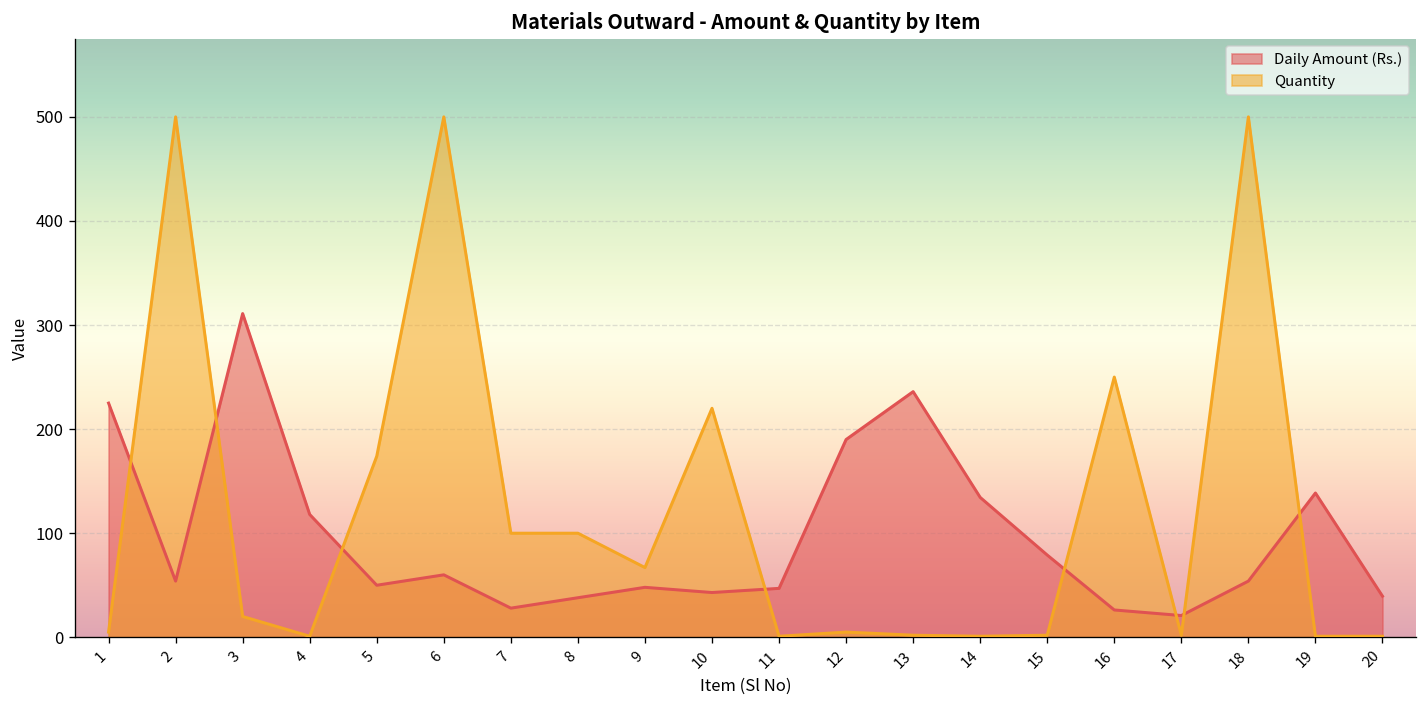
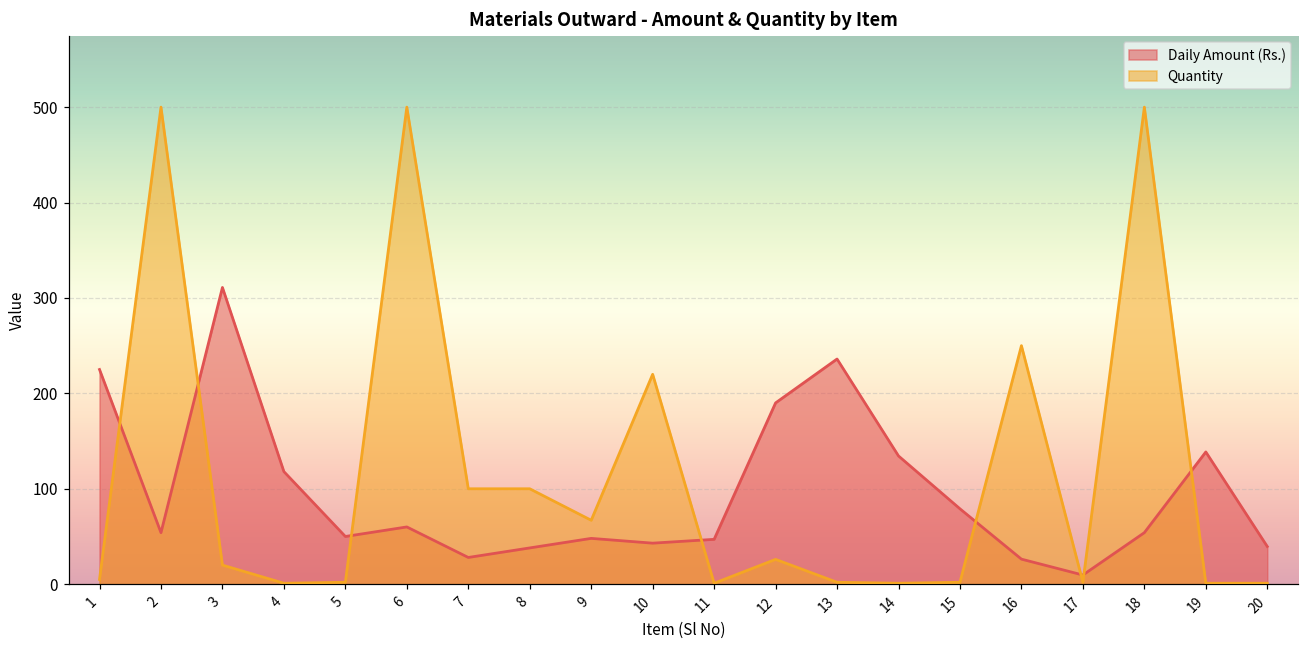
Quantity, 5: 170 -> 0
Quantity, 12: 10 -> 30
Daily Amount (Rs.), 17: 20 -> 10
